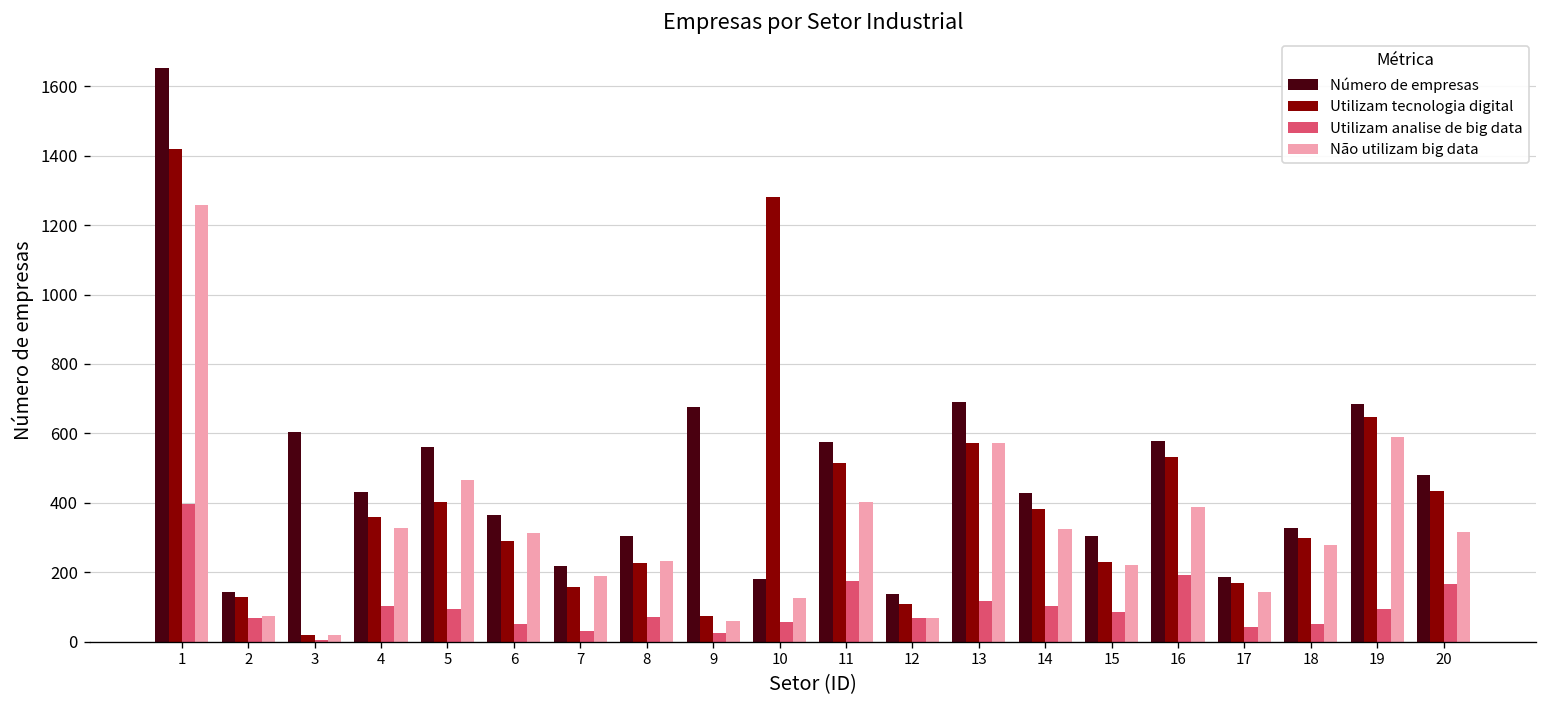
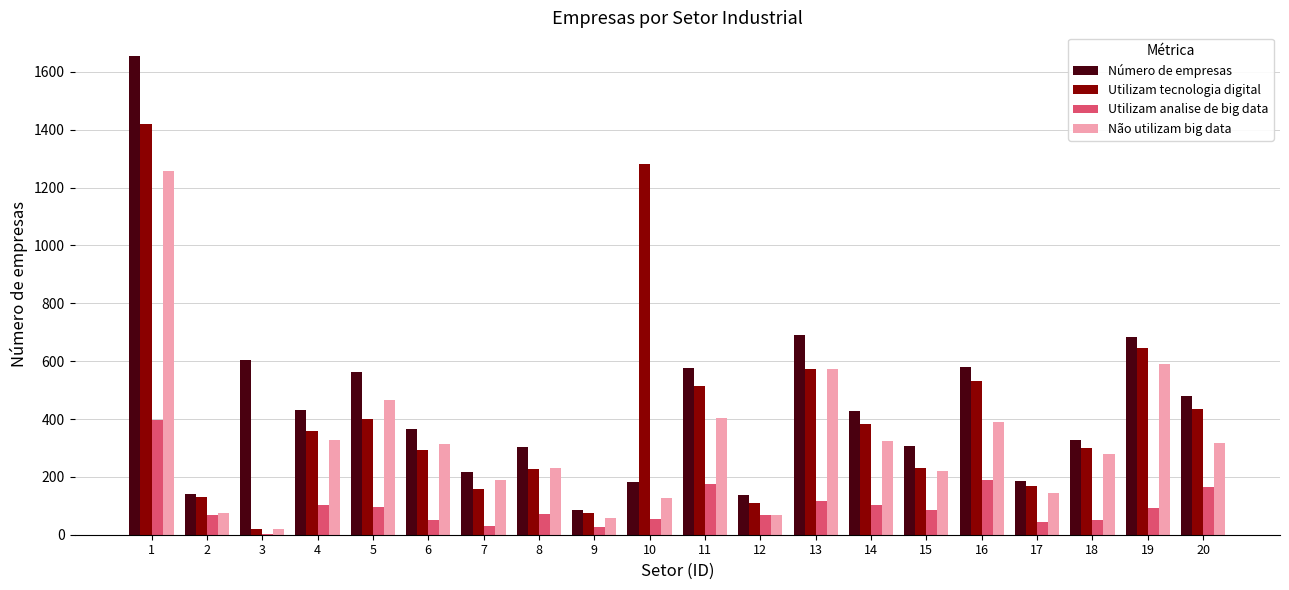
Número de empresas, 9: 680 -> 80
